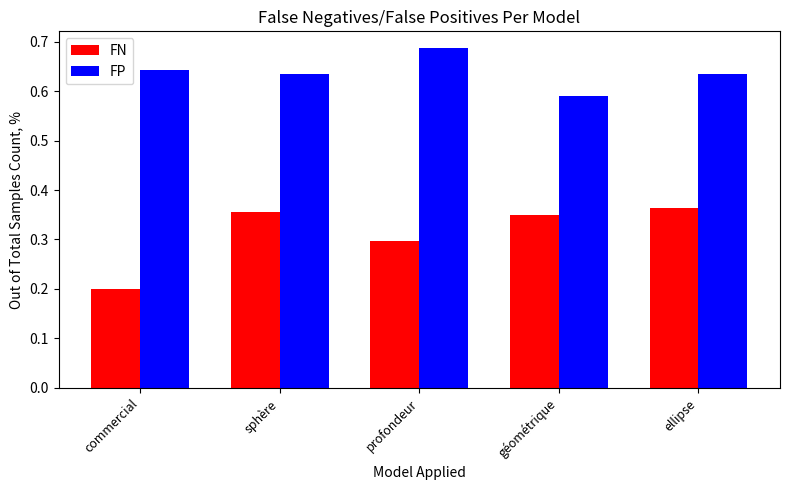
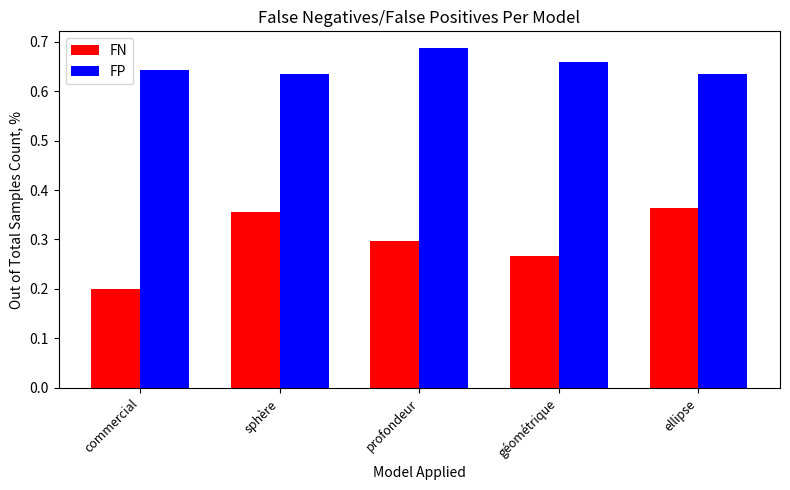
FN, géométrique: 0.35 -> 0.27
FP, géométrique: 0.59 -> 0.66
